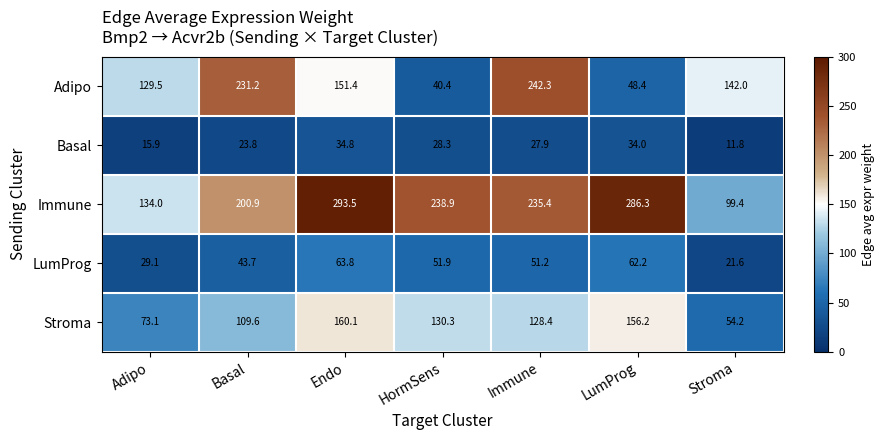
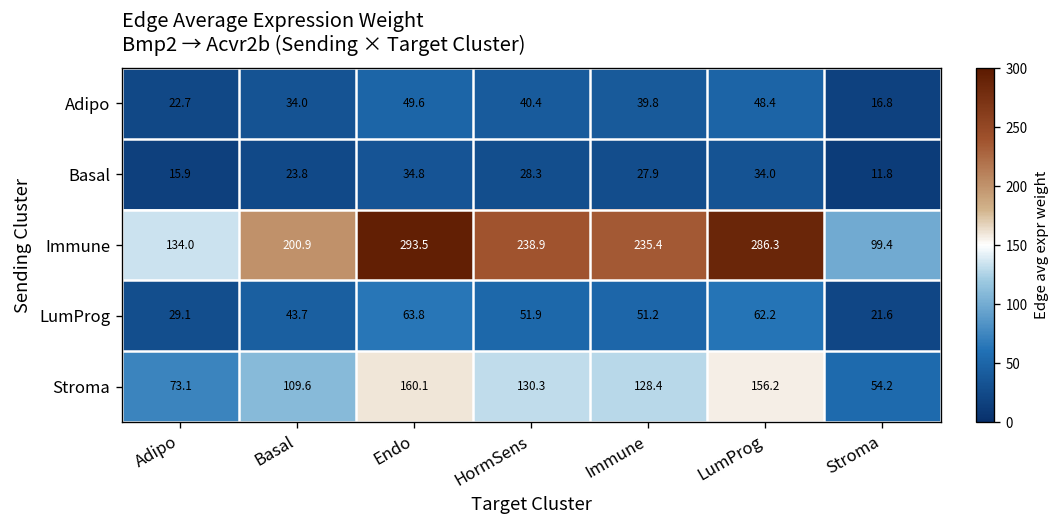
Adipo, Adipo: 129.5 -> 22.7
Adipo, Basal: 231.2 -> 34.0
Adipo, Endo: 151.4 -> 49.6
Adipo, Immune: 242.3 -> 39.8
Adipo, Stroma: 142.0 -> 16.8
